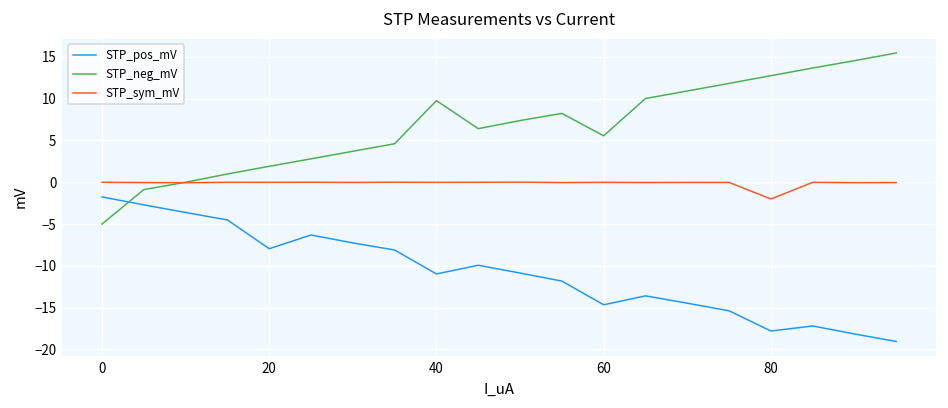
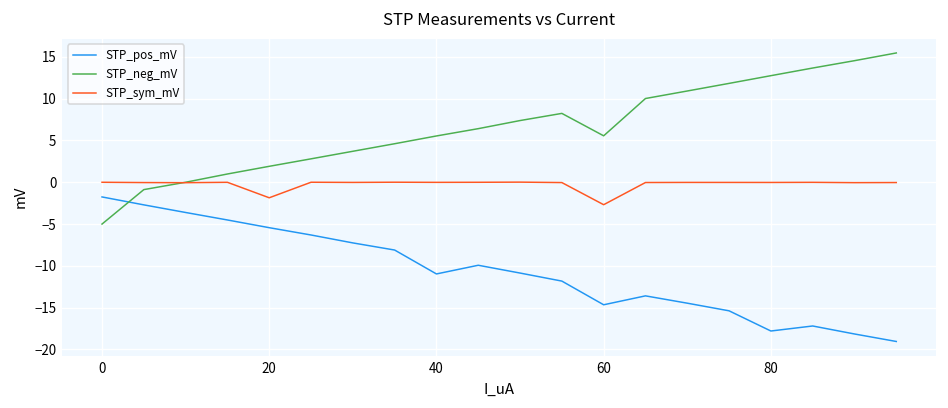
STP_pos_mV, 20: -8 -> -5
STP_sym_mV, 20: 0 -> -2
STP_neg_mV, 40: 10 -> 6
STP_sym_mV, 60: 0 -> -3
STP_sym_mV, 80: -2 -> 0
